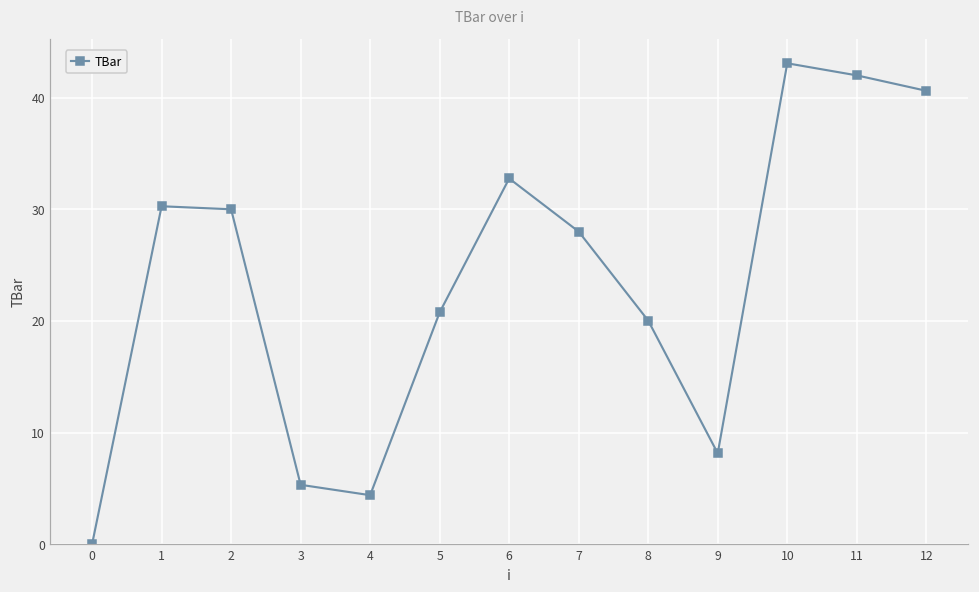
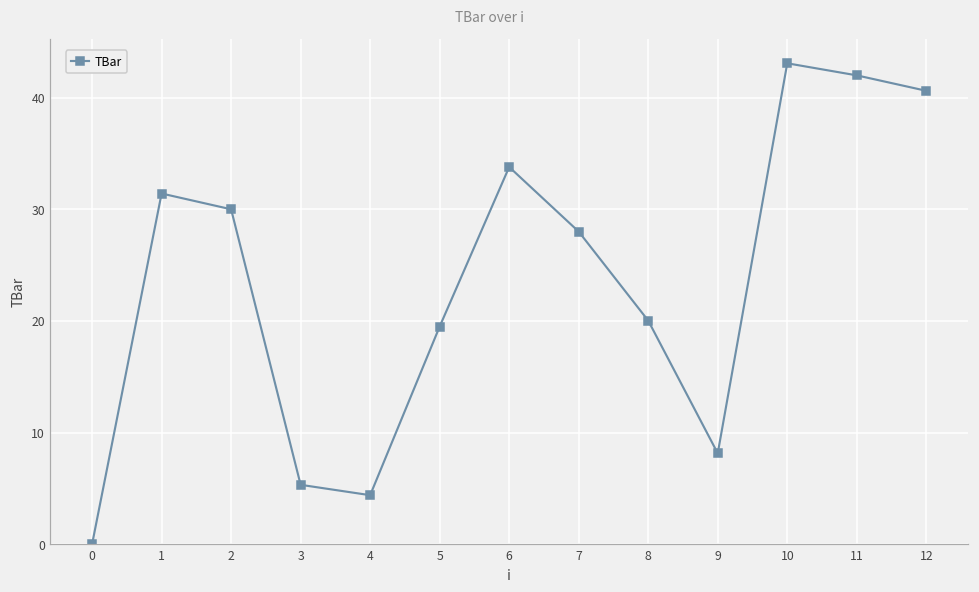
1: 30.3 -> 31.4
5: 20.8 -> 19.5
6: 32.8 -> 33.8
